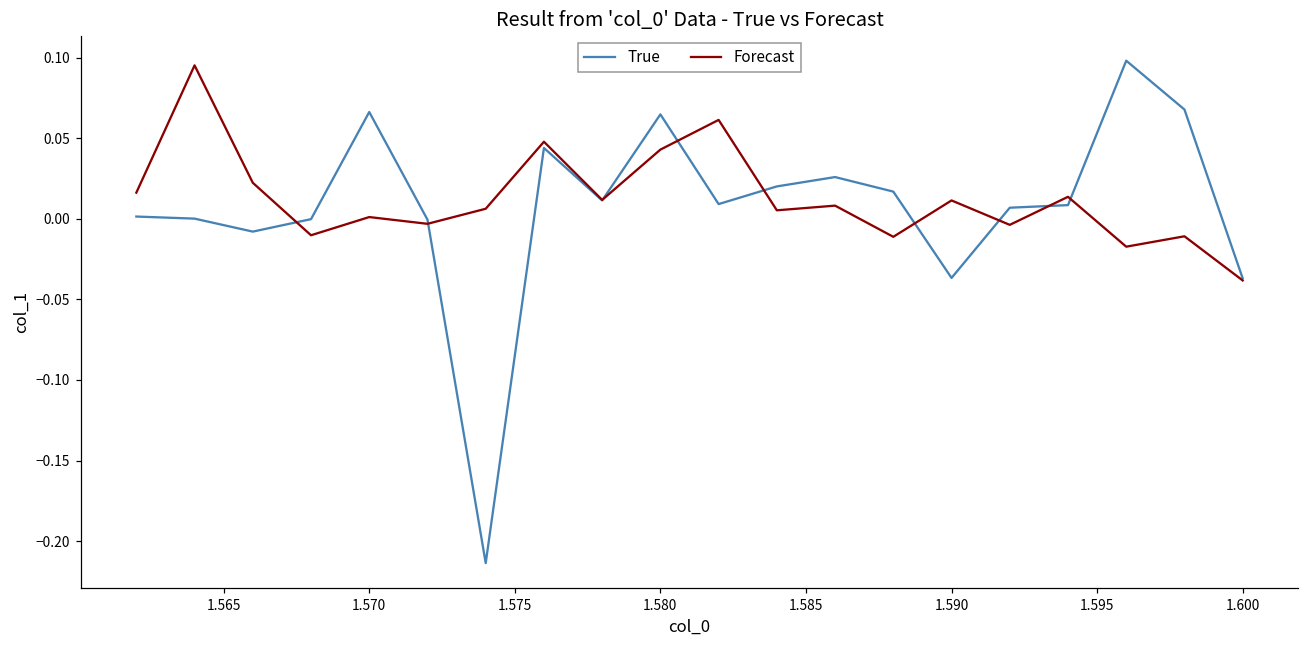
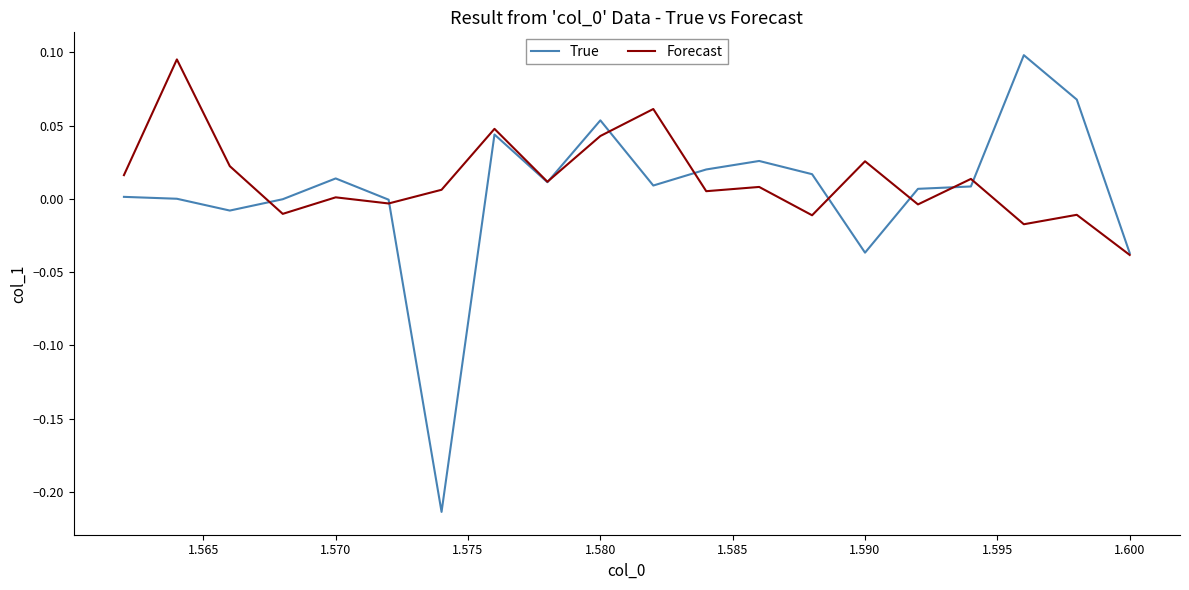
True, 1.570: 0.066 -> 0.014
True, 1.580: 0.065 -> 0.054
Forecast, 1.590: 0.011 -> 0.026
